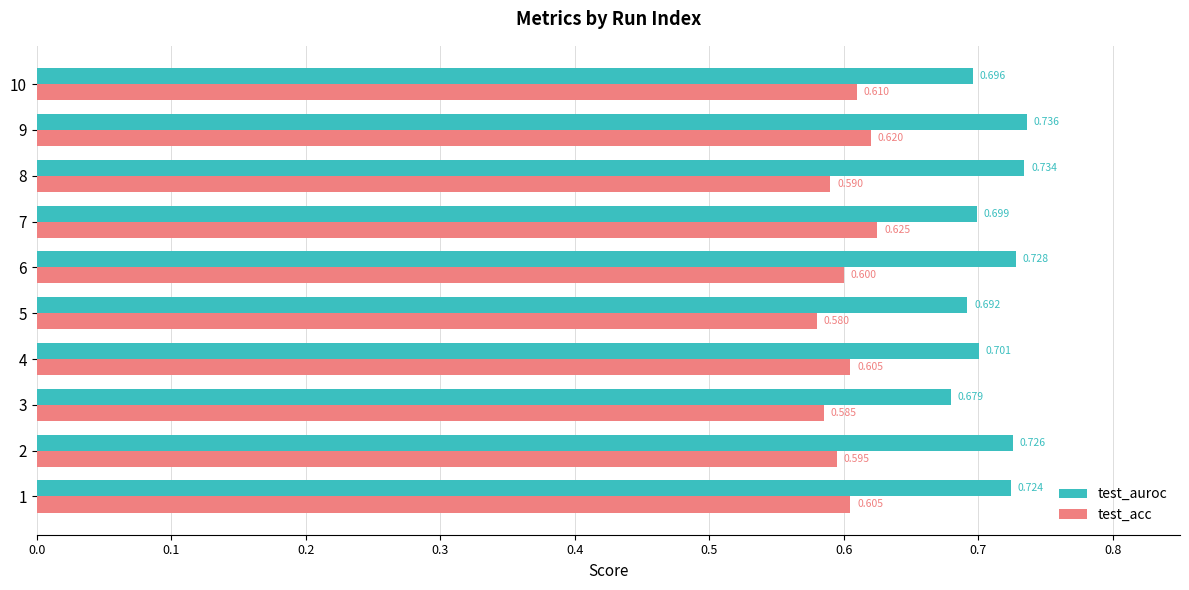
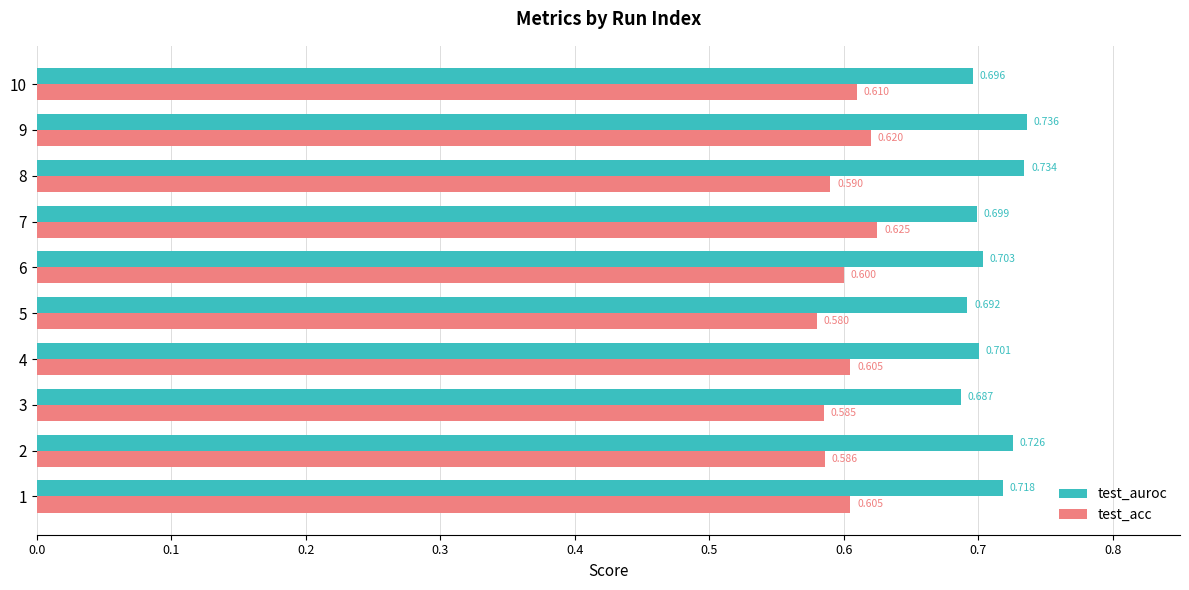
test_auroc, 6: 0.728 -> 0.703
test_auroc, 3: 0.679 -> 0.687
test_acc, 2: 0.595 -> 0.586
test_auroc, 1: 0.724 -> 0.718
